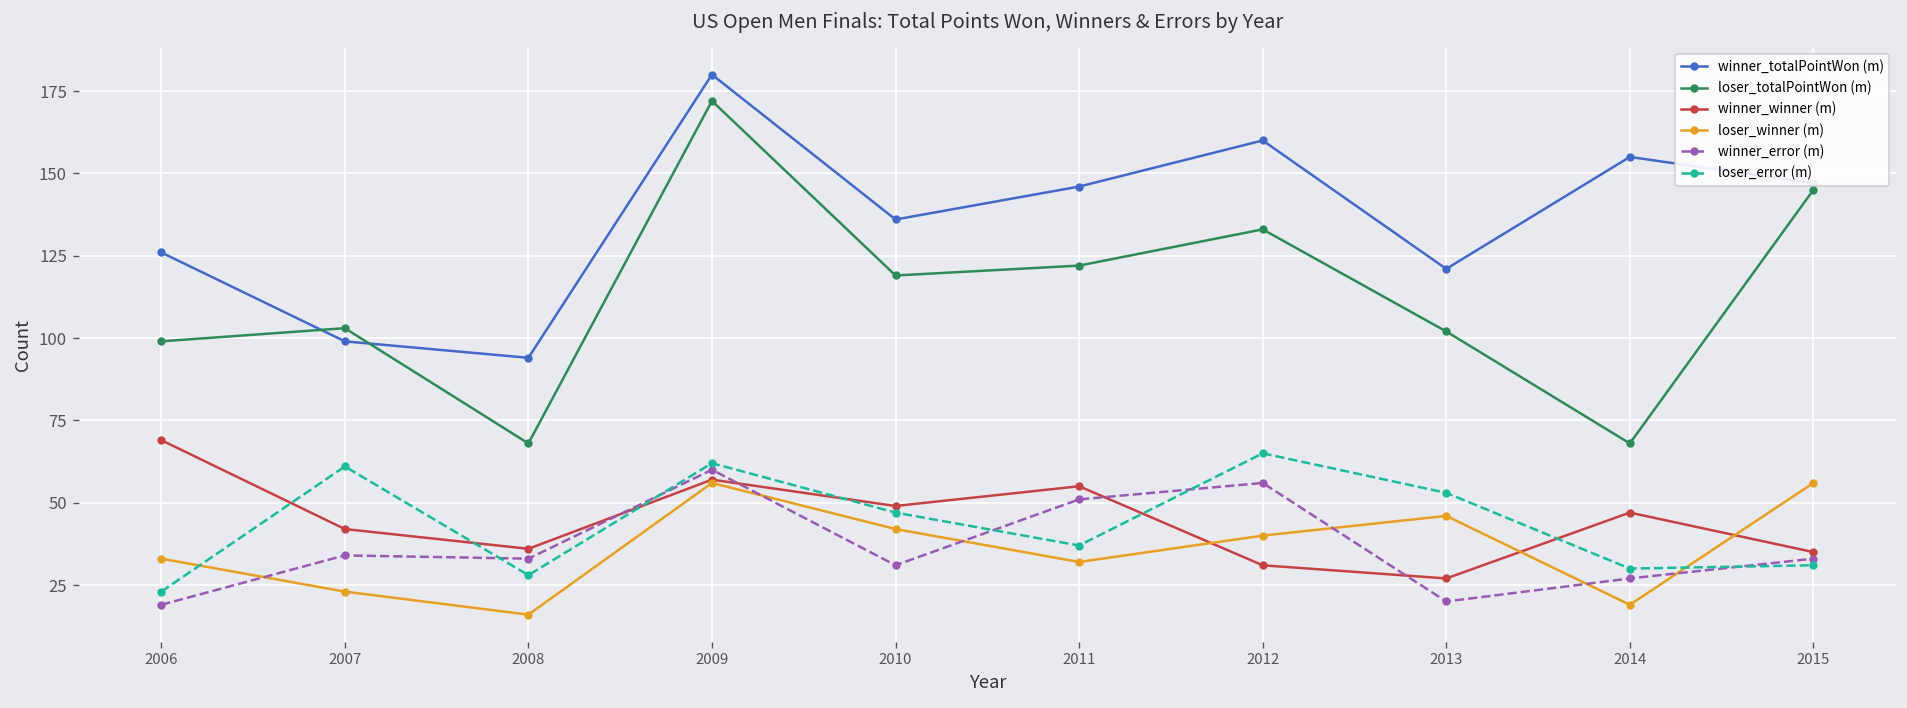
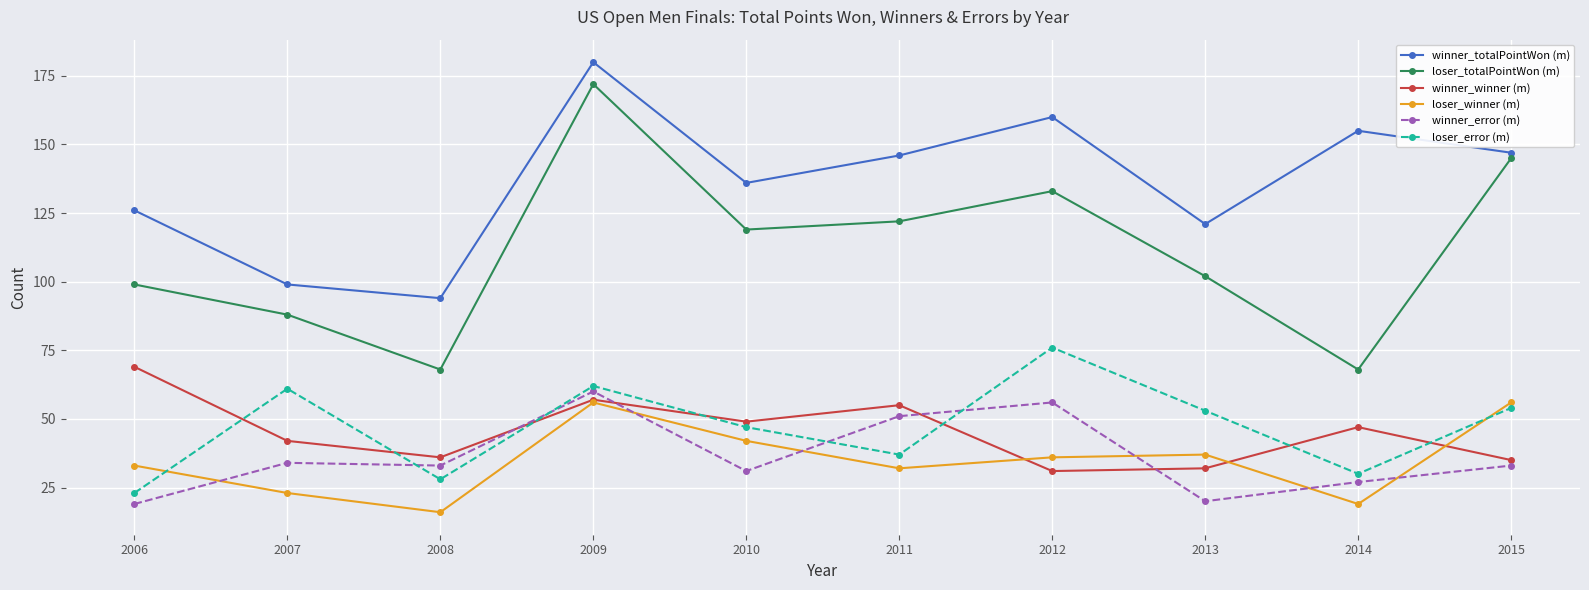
loser_totalPointWon (m), 2007: 103 -> 88
loser_winner (m), 2012: 40 -> 36
loser_error (m), 2012: 65 -> 76
winner_winner (m), 2013: 27 -> 32
loser_winner (m), 2013: 46 -> 37
loser_error (m), 2015: 31 -> 54
